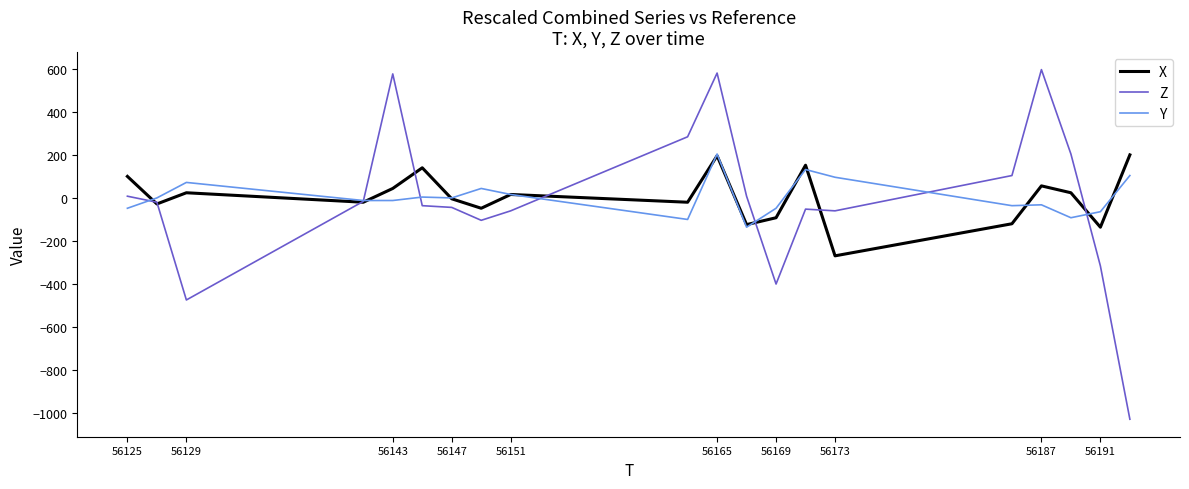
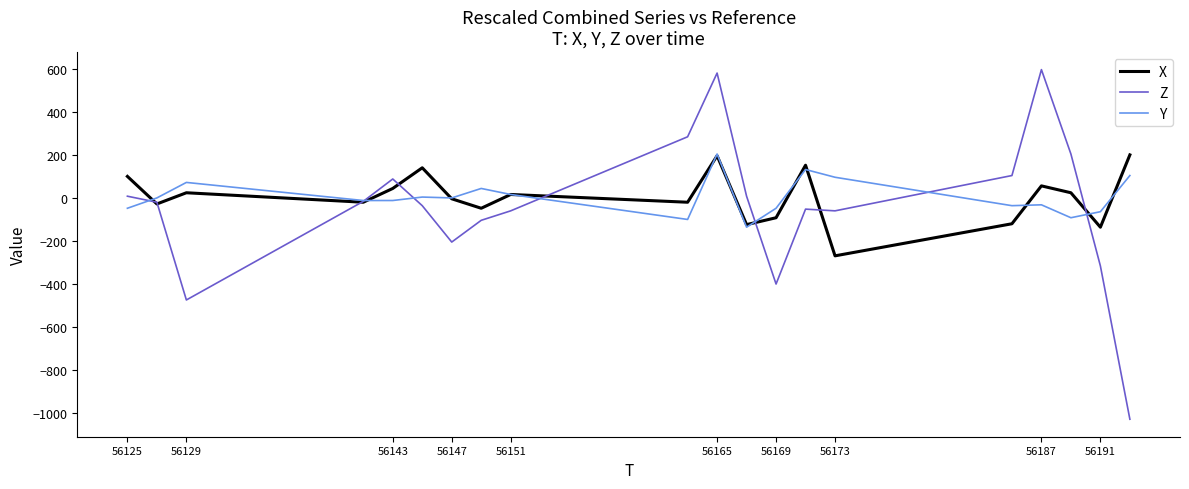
Z, 56143: 580 -> 90
Z, 56147: -40 -> -210
